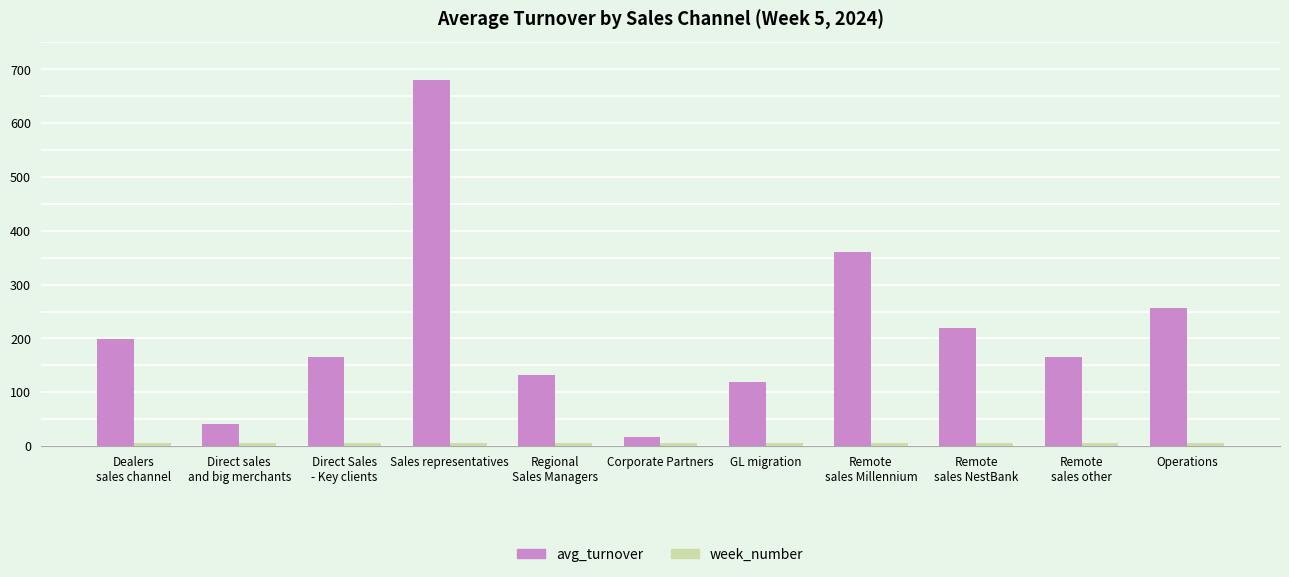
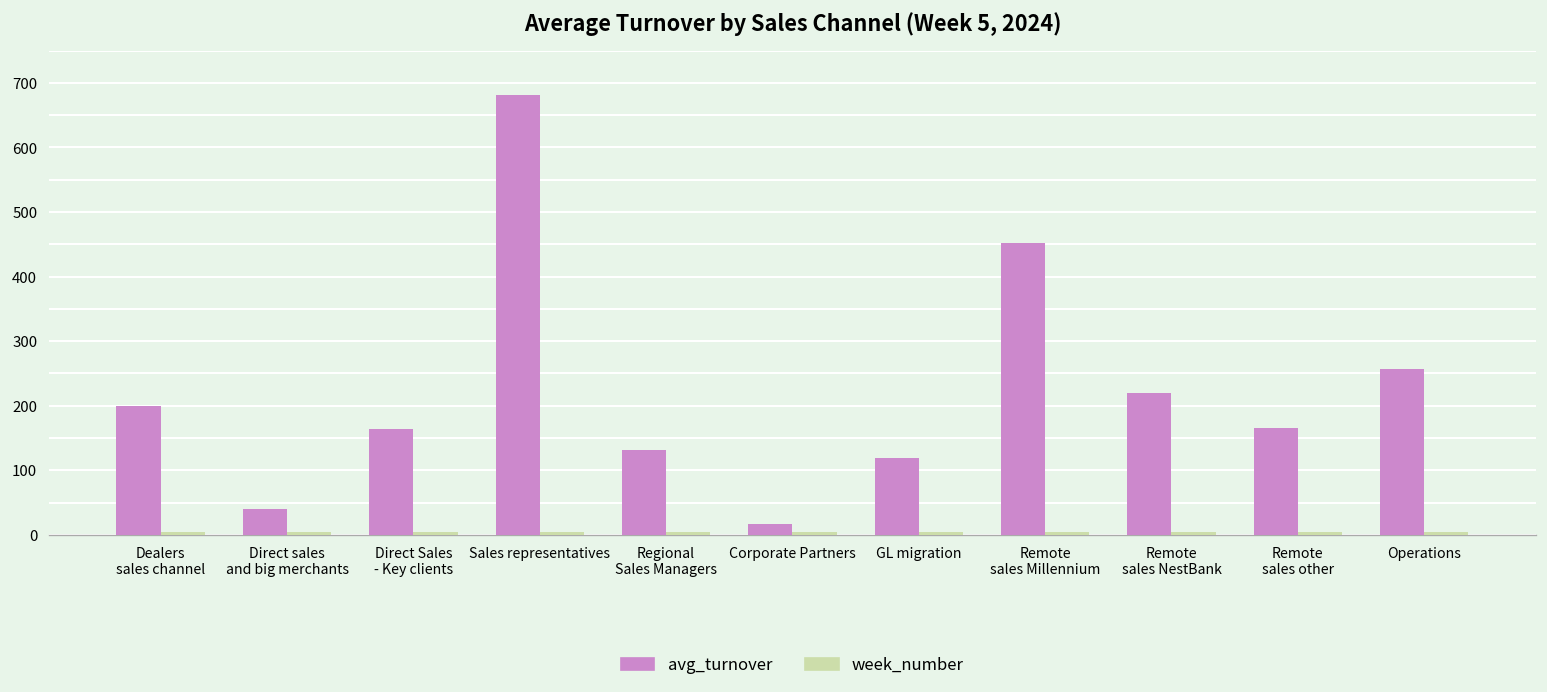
avg_turnover, Remote sales Millennium: 360 -> 450
